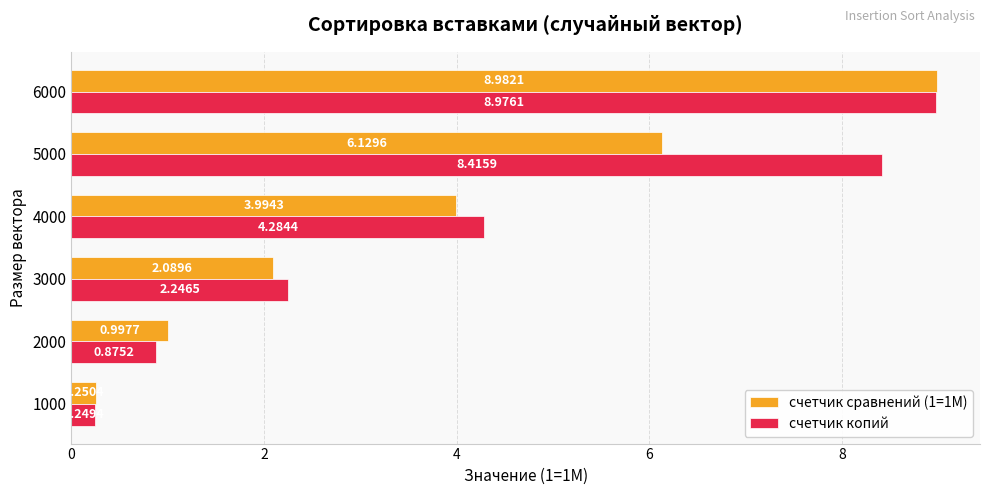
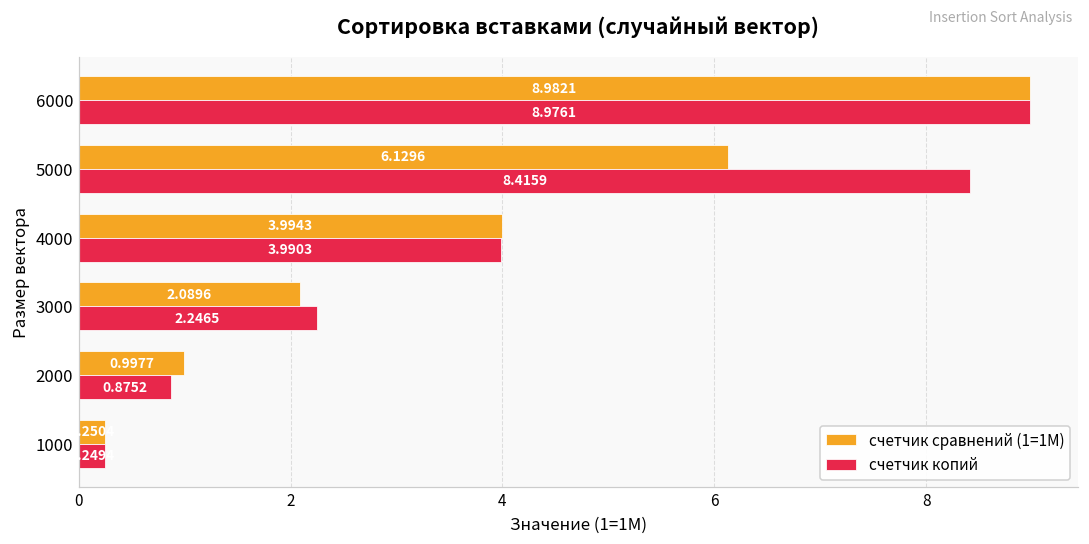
счетчик копий, 4000: 4.2844 -> 3.9903
